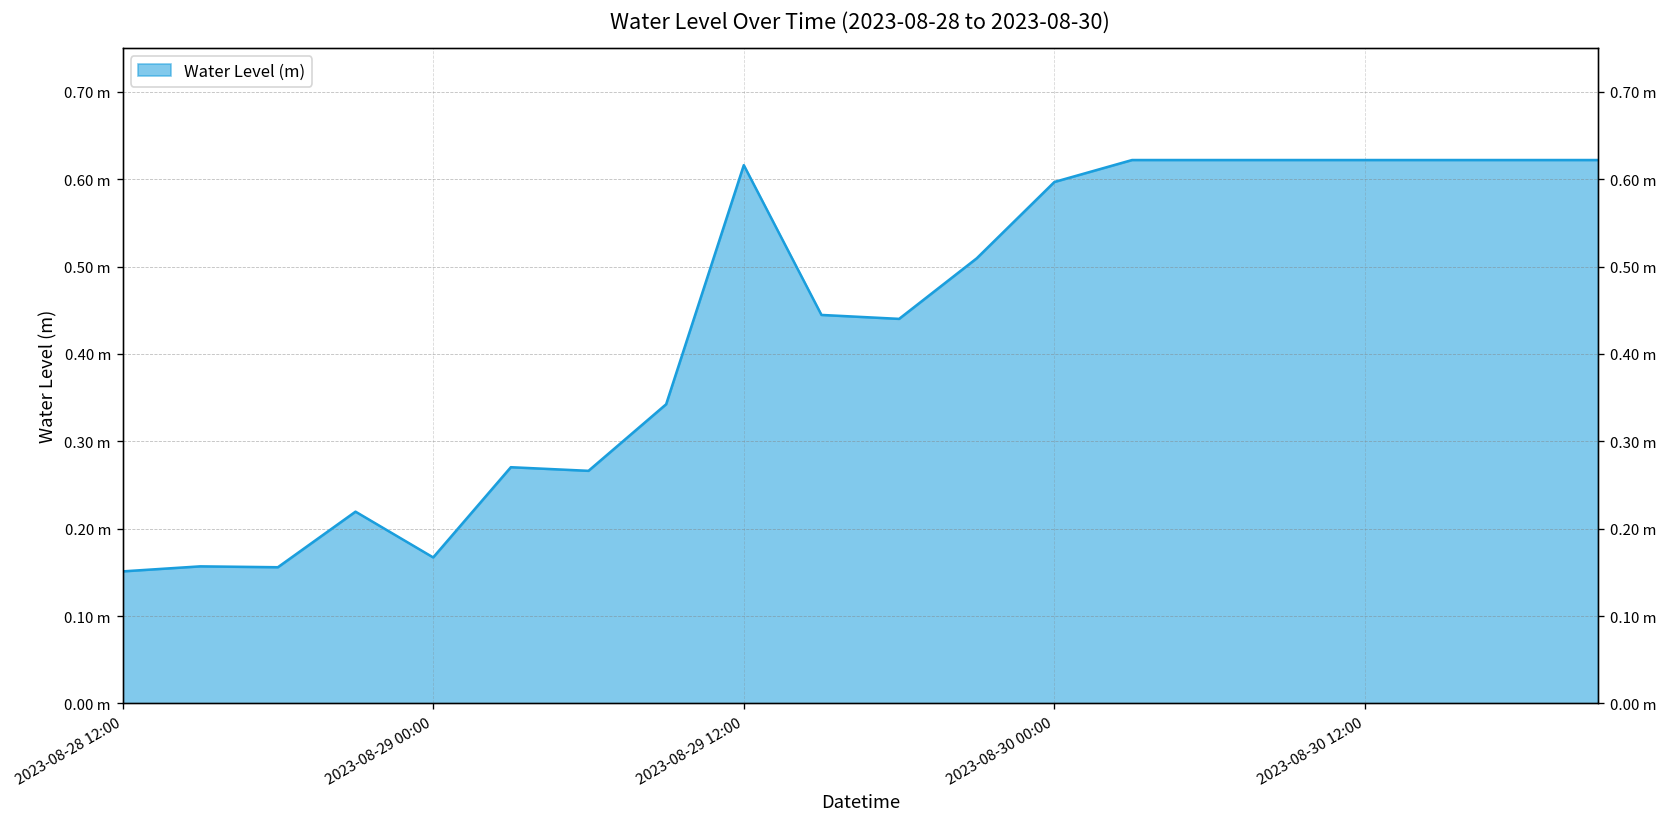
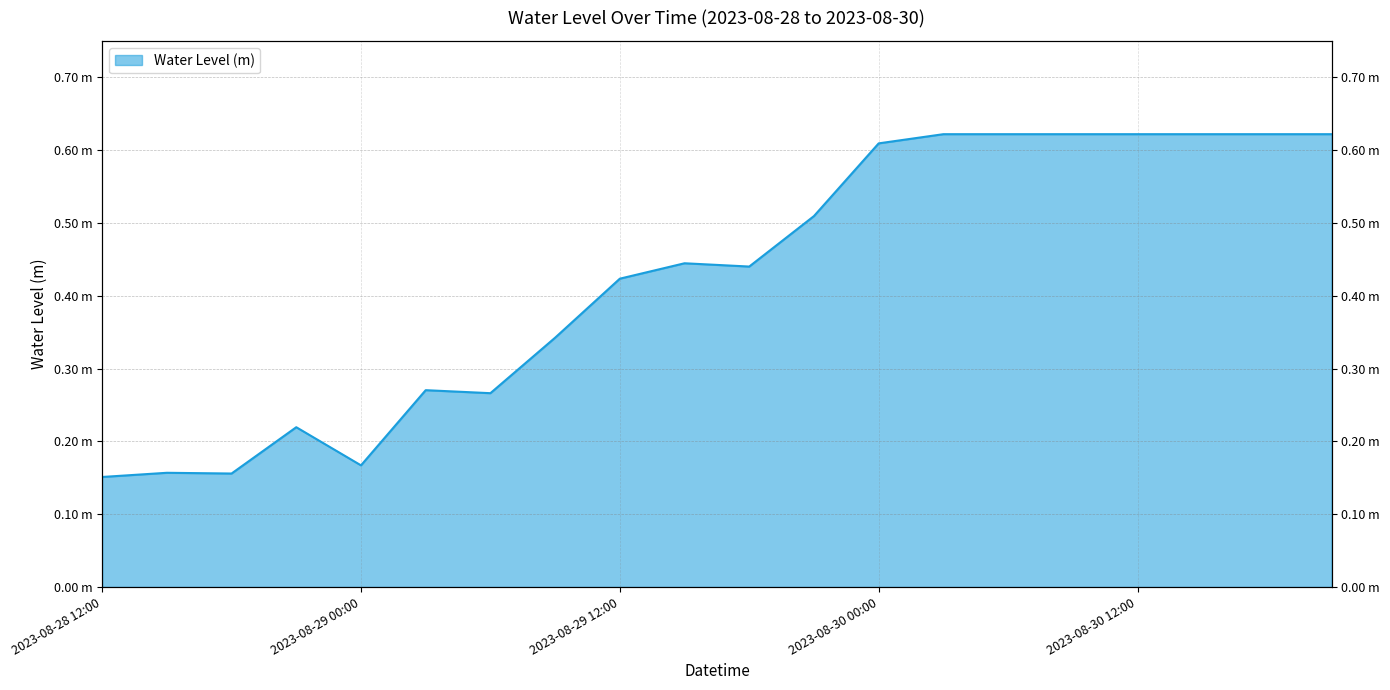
2023-08-29 12:00: 0.62 m -> 0.42 m
2023-08-30 00:00: 0.60 m -> 0.61 m
